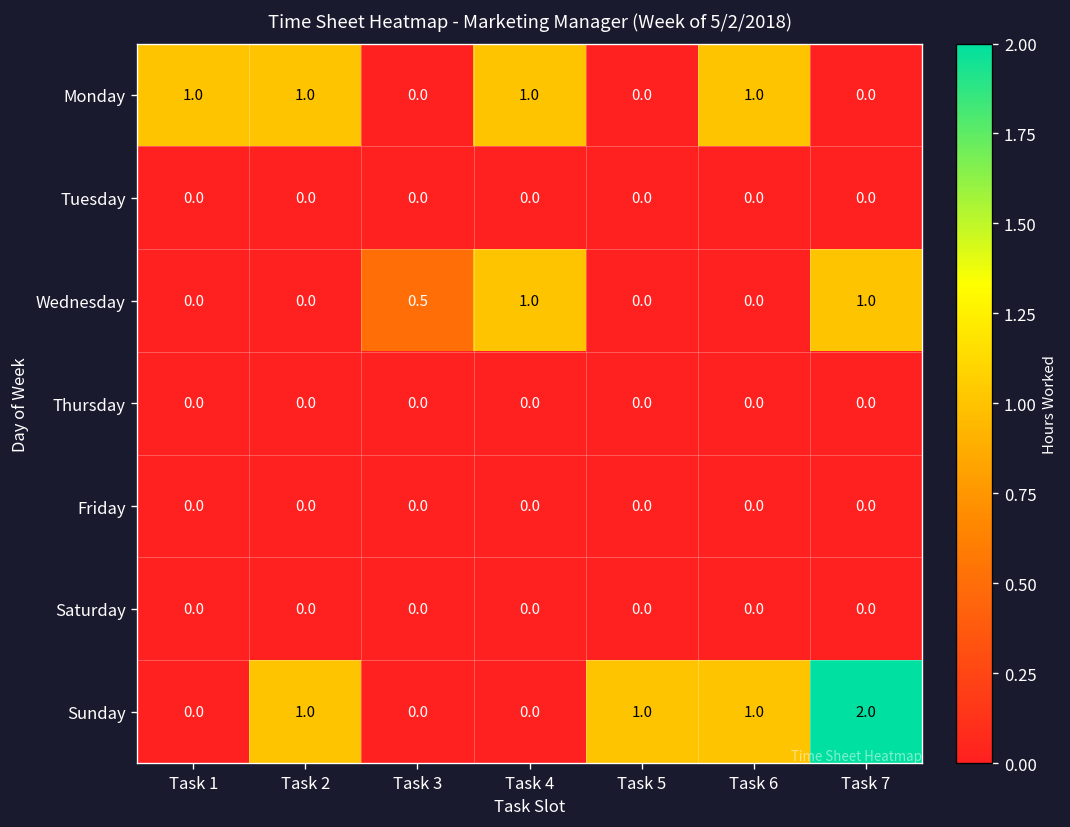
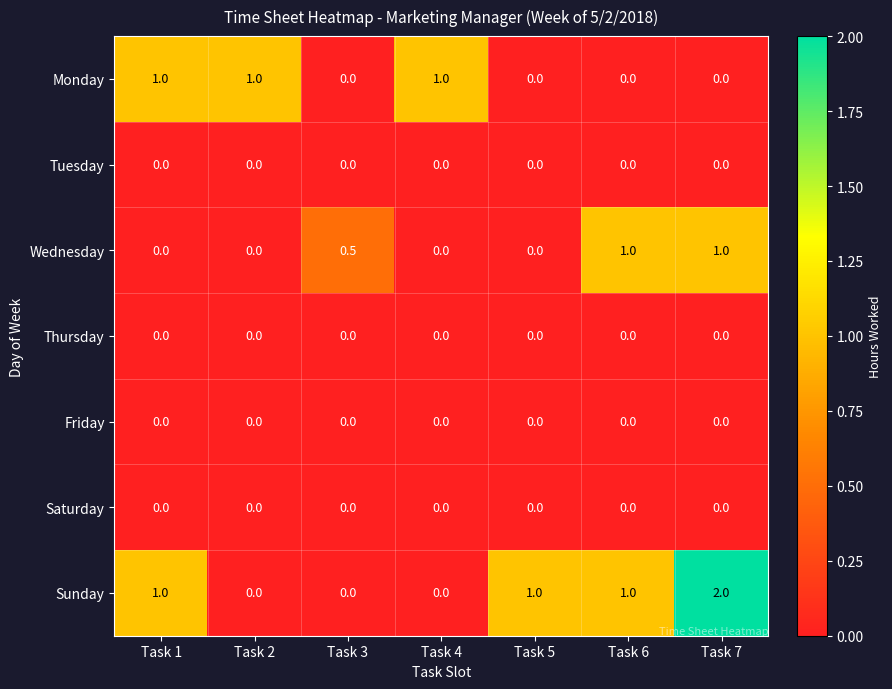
Monday, Task 6: 1.0 -> 0.0
Wednesday, Task 4: 1.0 -> 0.0
Wednesday, Task 6: 0.0 -> 1.0
Sunday, Task 1: 0.0 -> 1.0
Sunday, Task 2: 1.0 -> 0.0
